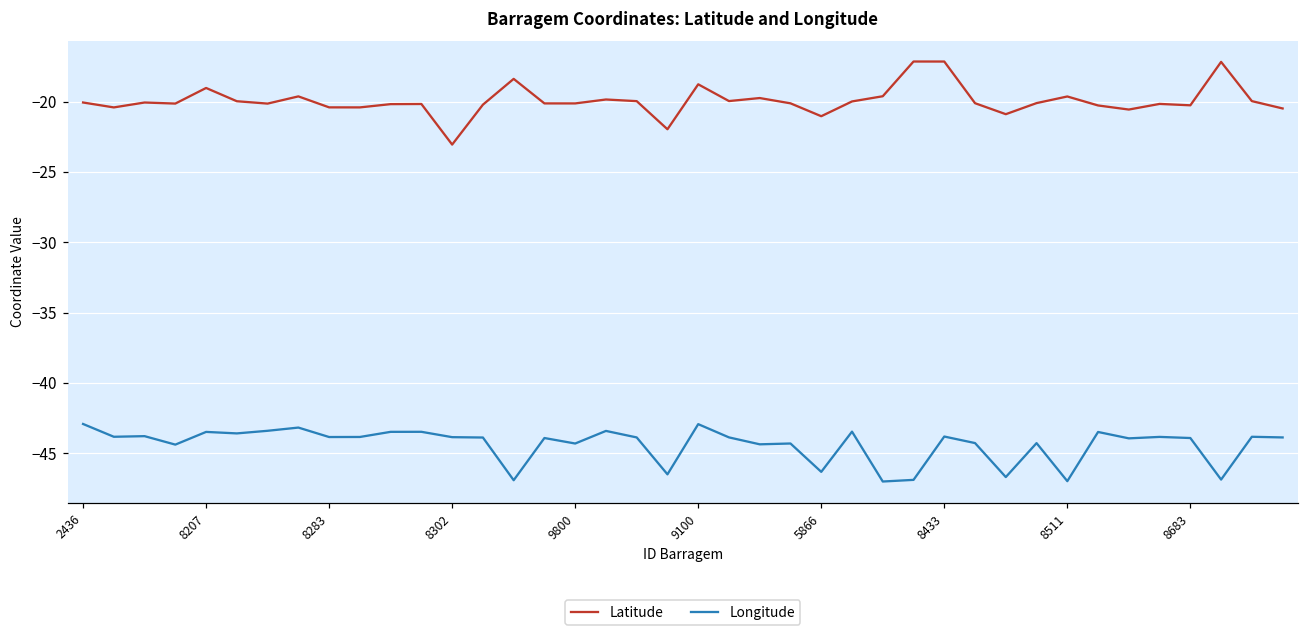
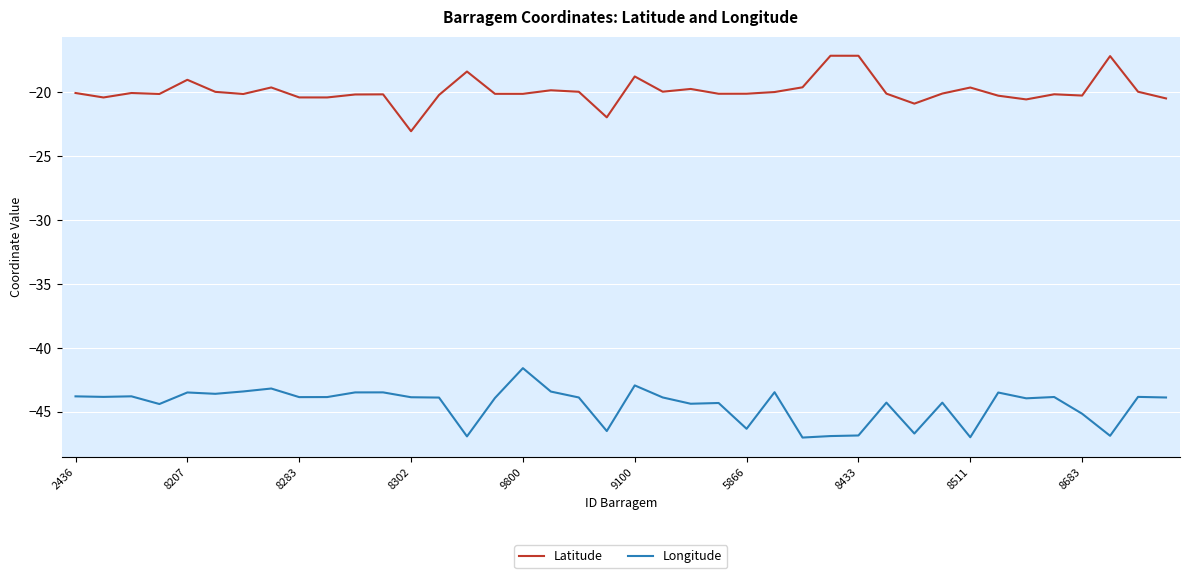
Longitude, 2436: -42.9 -> -43.8
Longitude, 9800: -44.3 -> -41.6
Latitude, 5866: -21.0 -> -20.1
Longitude, 8433: -43.8 -> -46.9
Longitude, 8683: -43.9 -> -45.2
